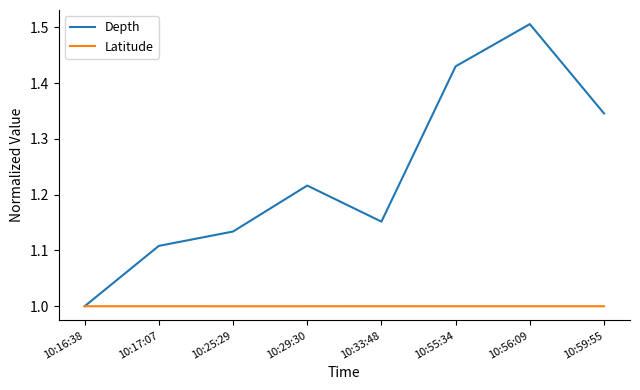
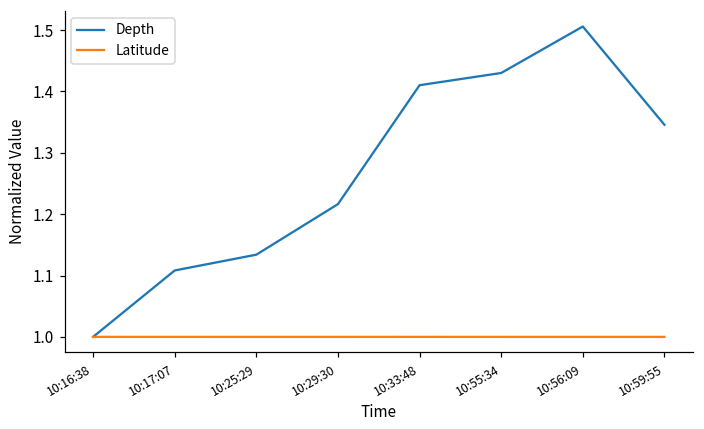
Depth, 10:33:48: 1.15 -> 1.41
